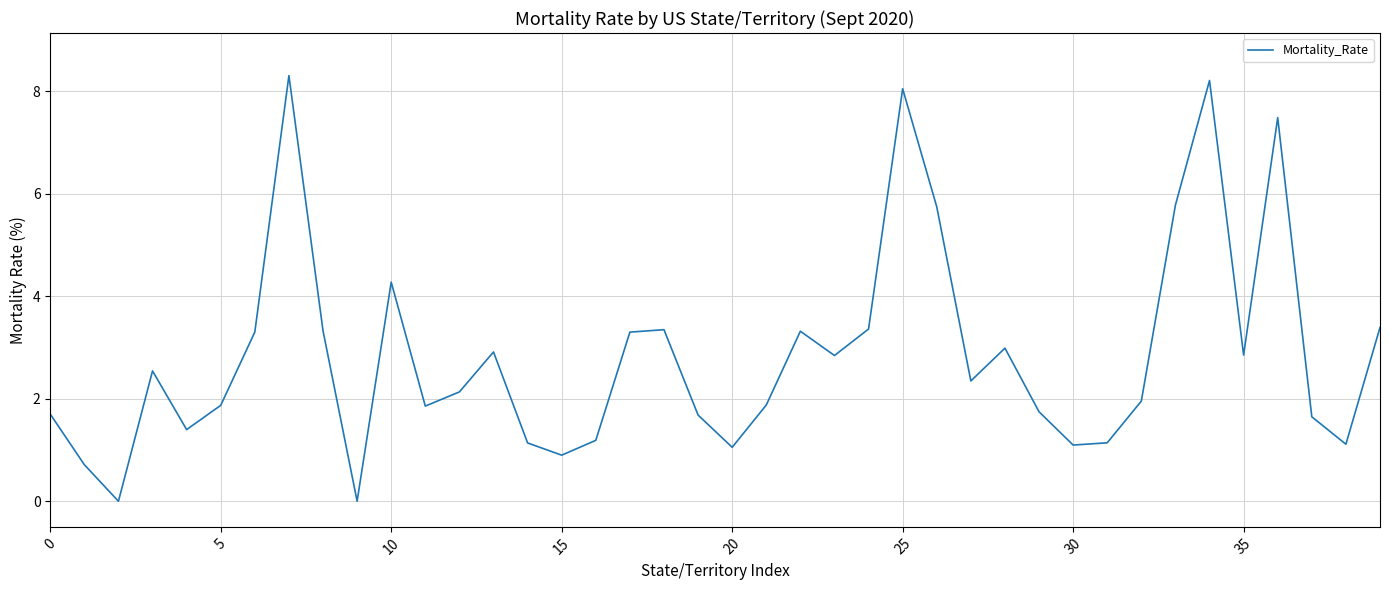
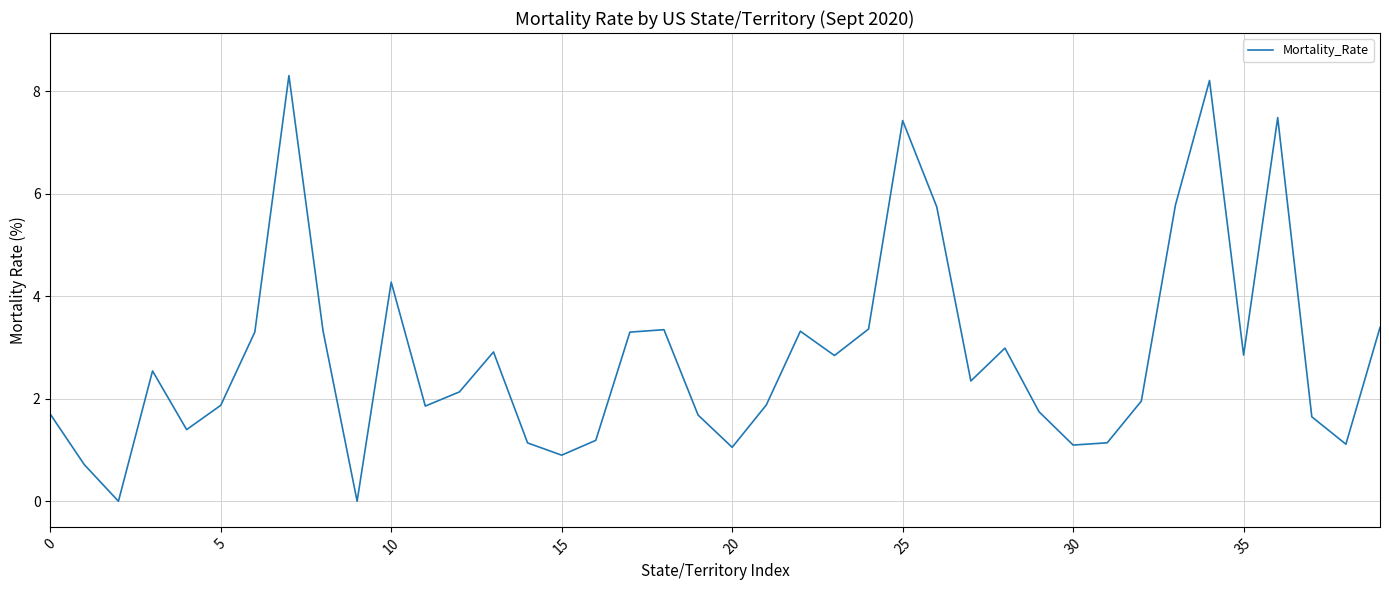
25: 8.0 -> 7.4
